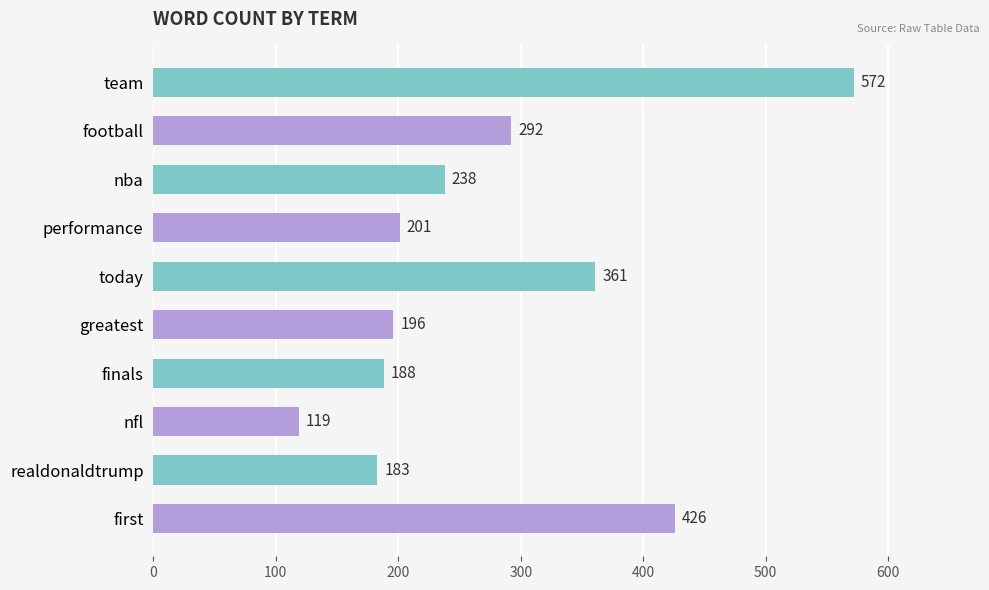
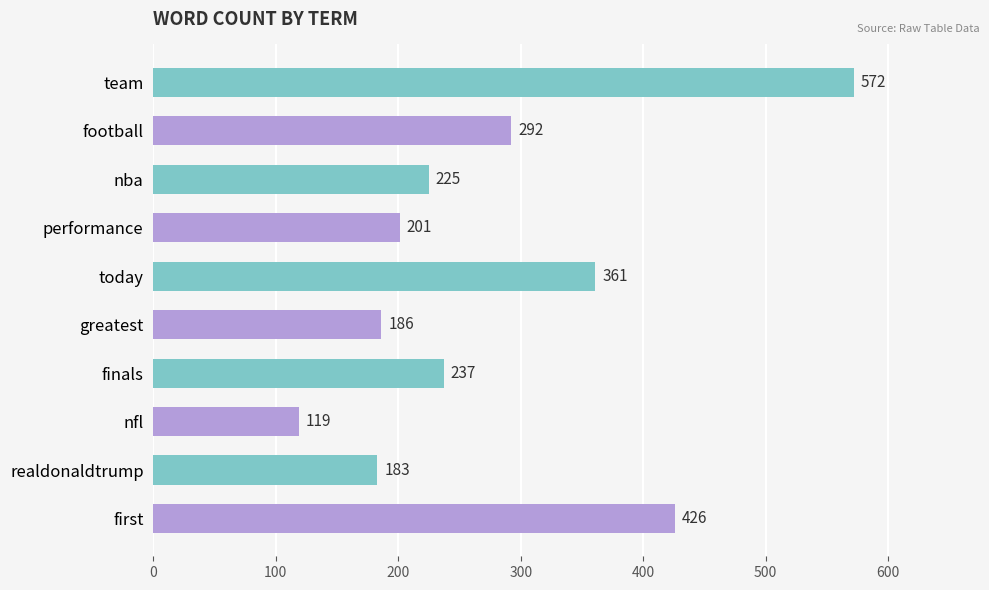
nba: 238 -> 225
greatest: 196 -> 186
finals: 188 -> 237
